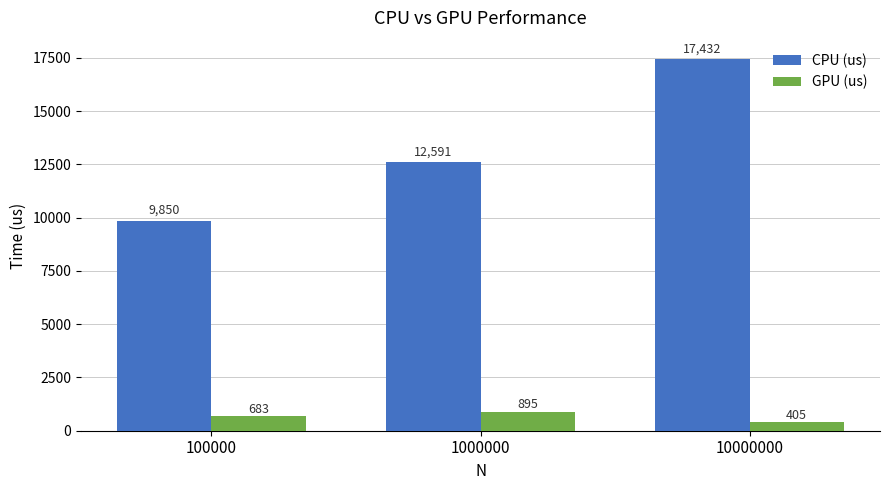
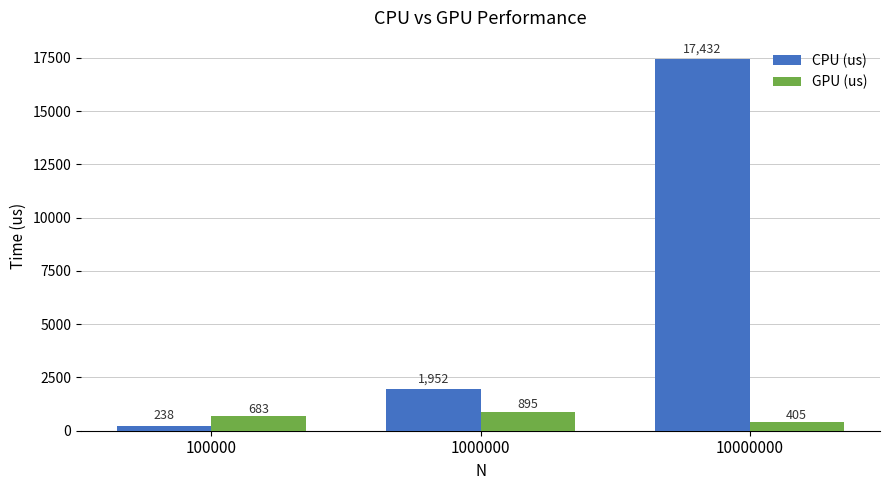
CPU (us), 100000: 9,850 -> 238
CPU (us), 1000000: 12,591 -> 1,952
